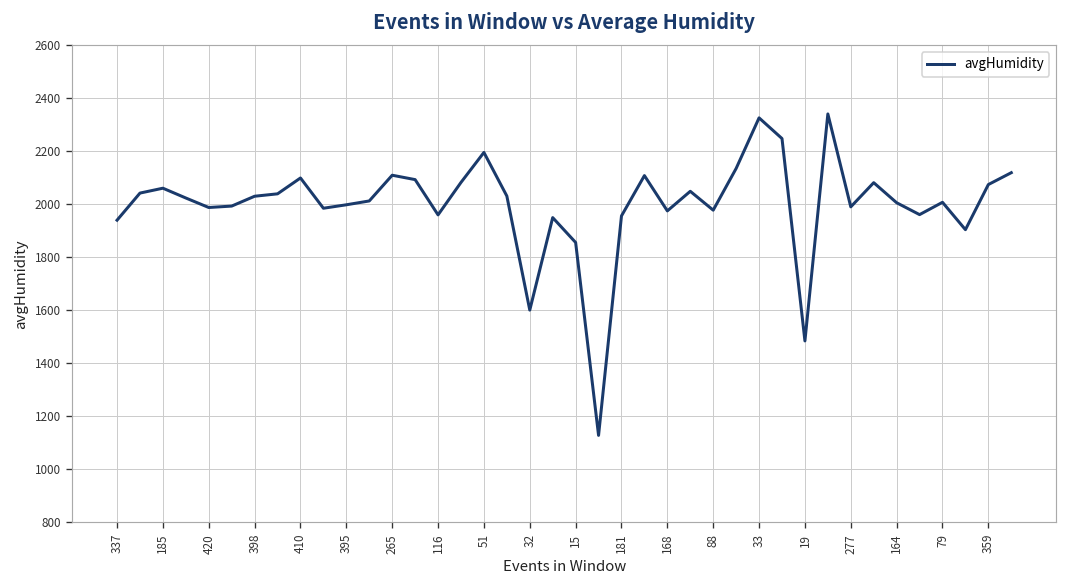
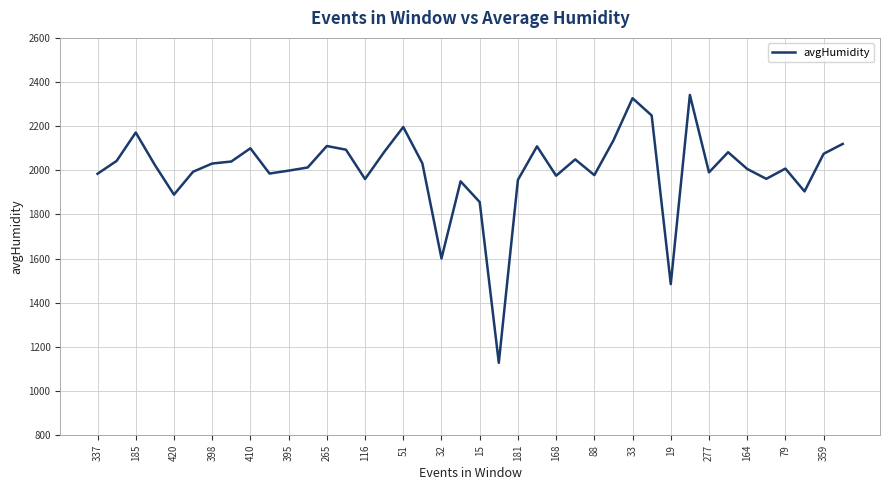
337: 1940 -> 1980
185: 2060 -> 2170
420: 1990 -> 1890
